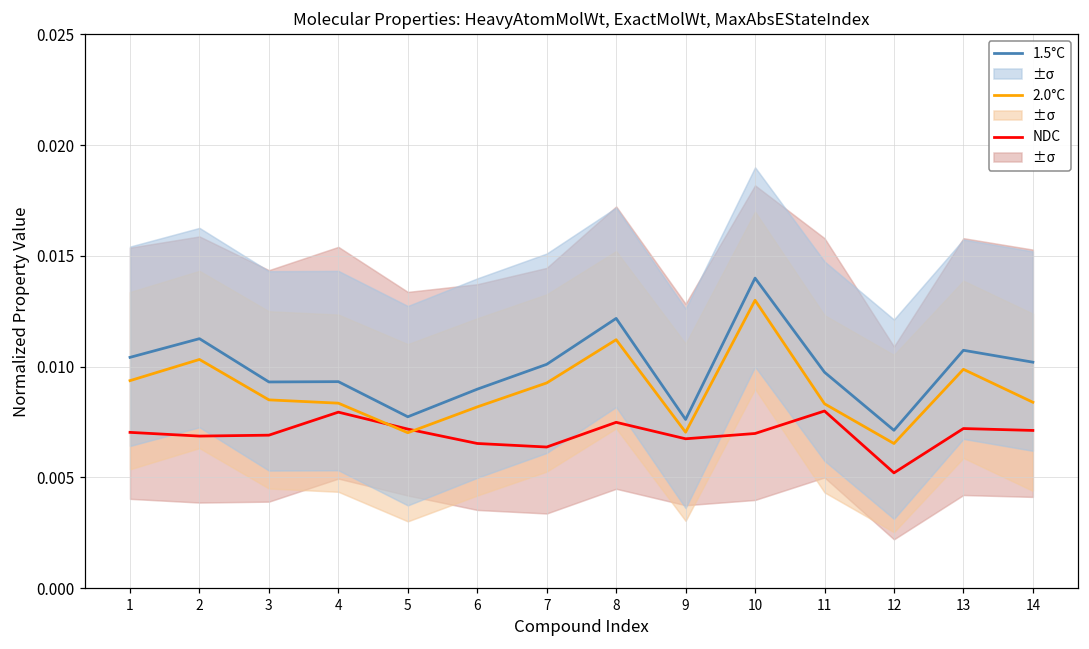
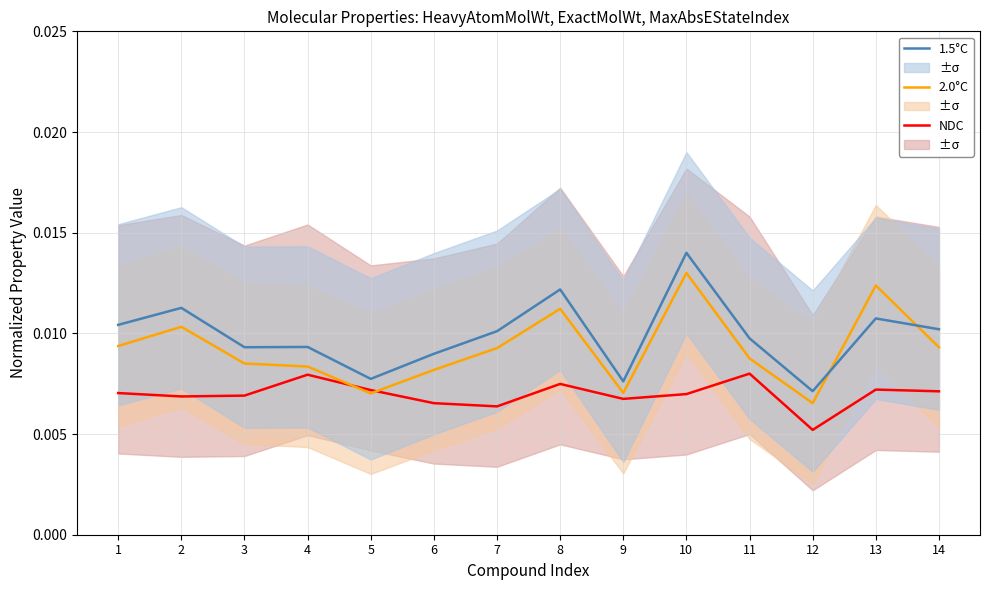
2.0°C, 11: 0.0083 -> 0.0088
2.0°C, 13: 0.0099 -> 0.0124
2.0°C, 14: 0.0084 -> 0.0093
